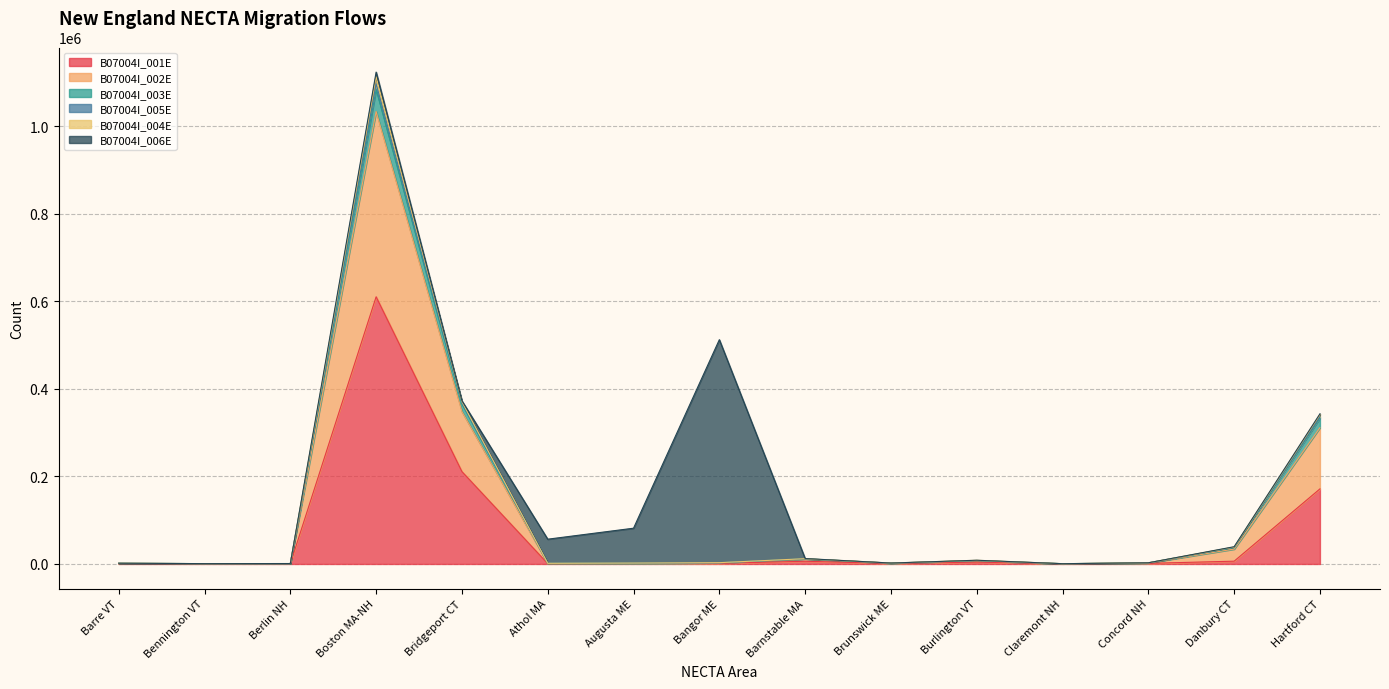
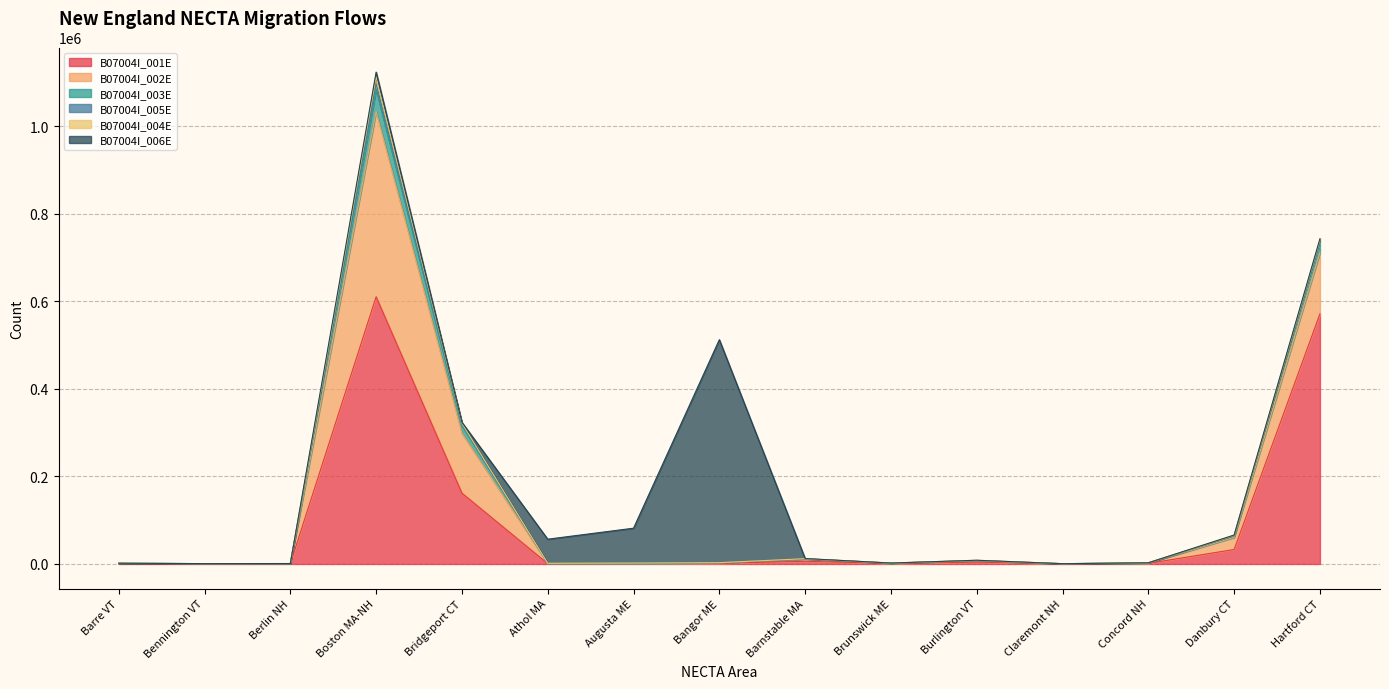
B07004I_001E, Bridgeport CT: 210000 -> 160000
B07004I_001E, Danbury CT: 10000 -> 30000
B07004I_001E, Hartford CT: 170000 -> 570000
